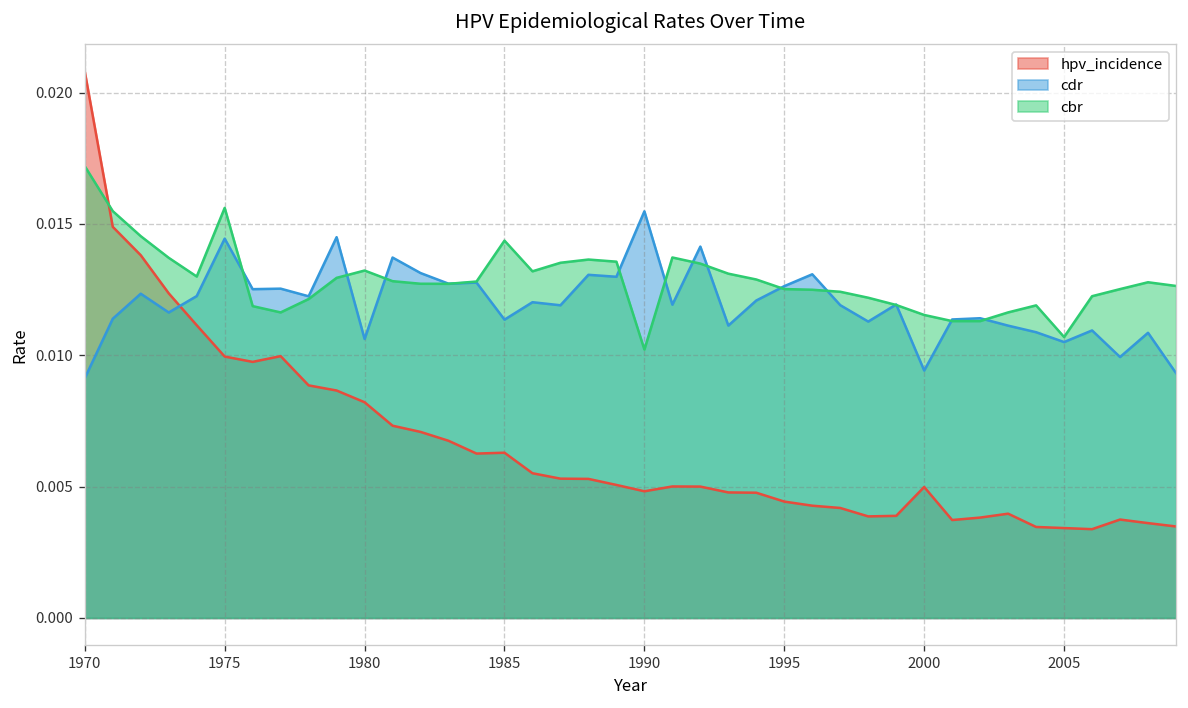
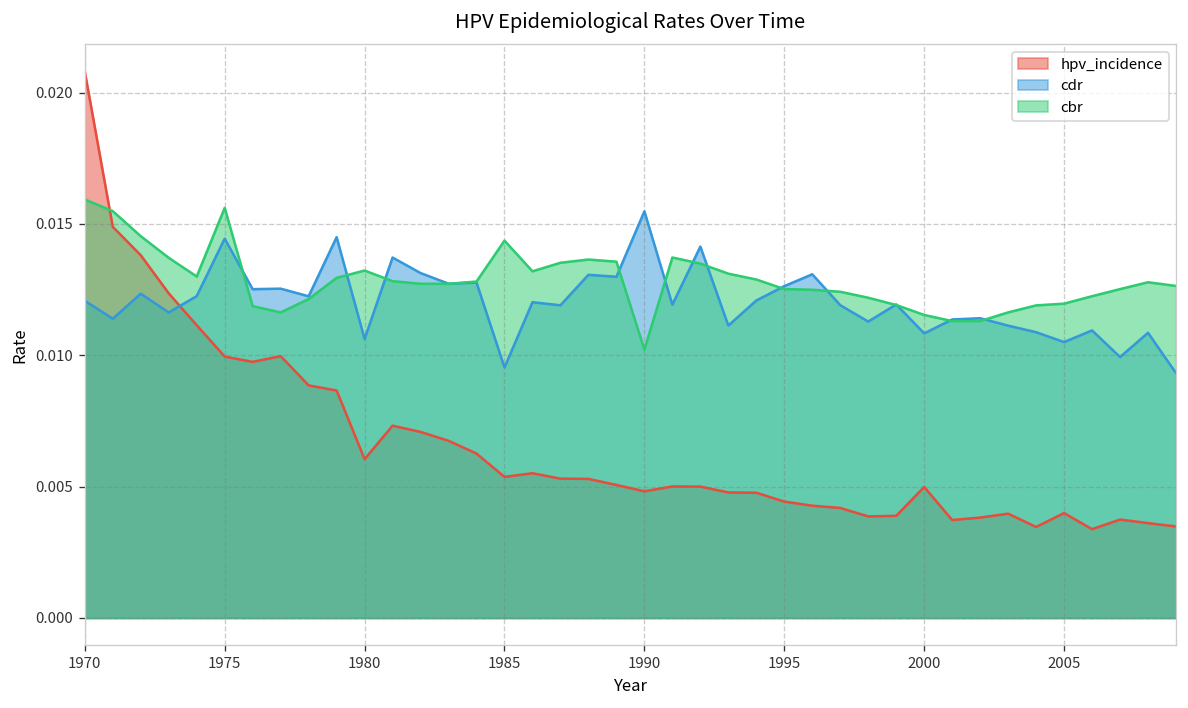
cdr, 1970: 0.0091 -> 0.0121
cbr, 1970: 0.0172 -> 0.0159
hpv_incidence, 1980: 0.0082 -> 0.0060
hpv_incidence, 1985: 0.0063 -> 0.0054
cdr, 1985: 0.0114 -> 0.0095
cdr, 2000: 0.0094 -> 0.0108
hpv_incidence, 2005: 0.0034 -> 0.0040
cbr, 2005: 0.0107 -> 0.0120
